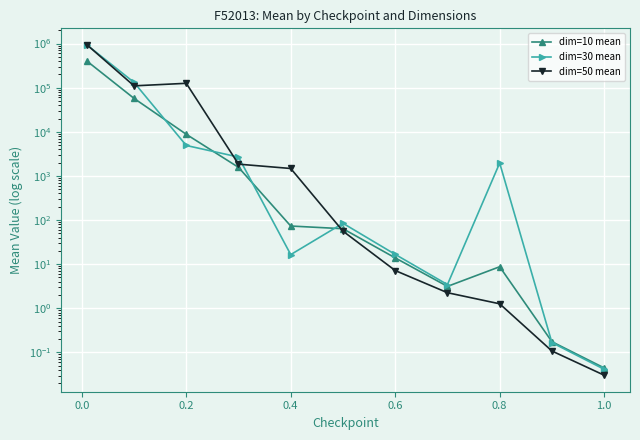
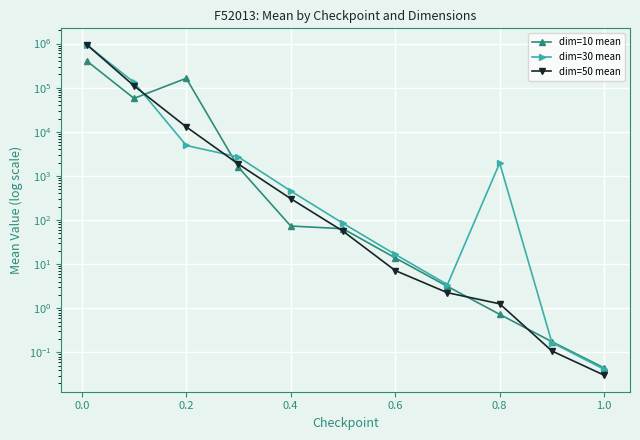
dim=10 mean, 0.2: 9000 -> 160000
dim=50 mean, 0.2: 130000 -> 13000
dim=30 mean, 0.4: 16 -> 500
dim=50 mean, 0.4: 1500 -> 300
dim=10 mean, 0.8: 9 -> 0.7
